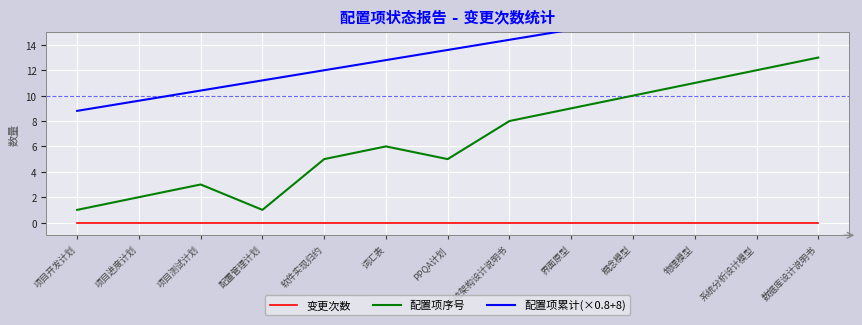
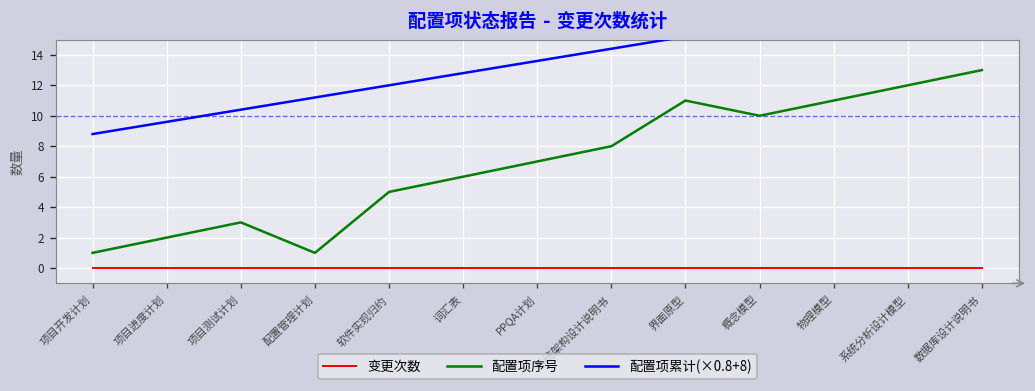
配置项序号, PPQA计划: 5 -> 7
配置项序号, 界面原型: 9 -> 11
